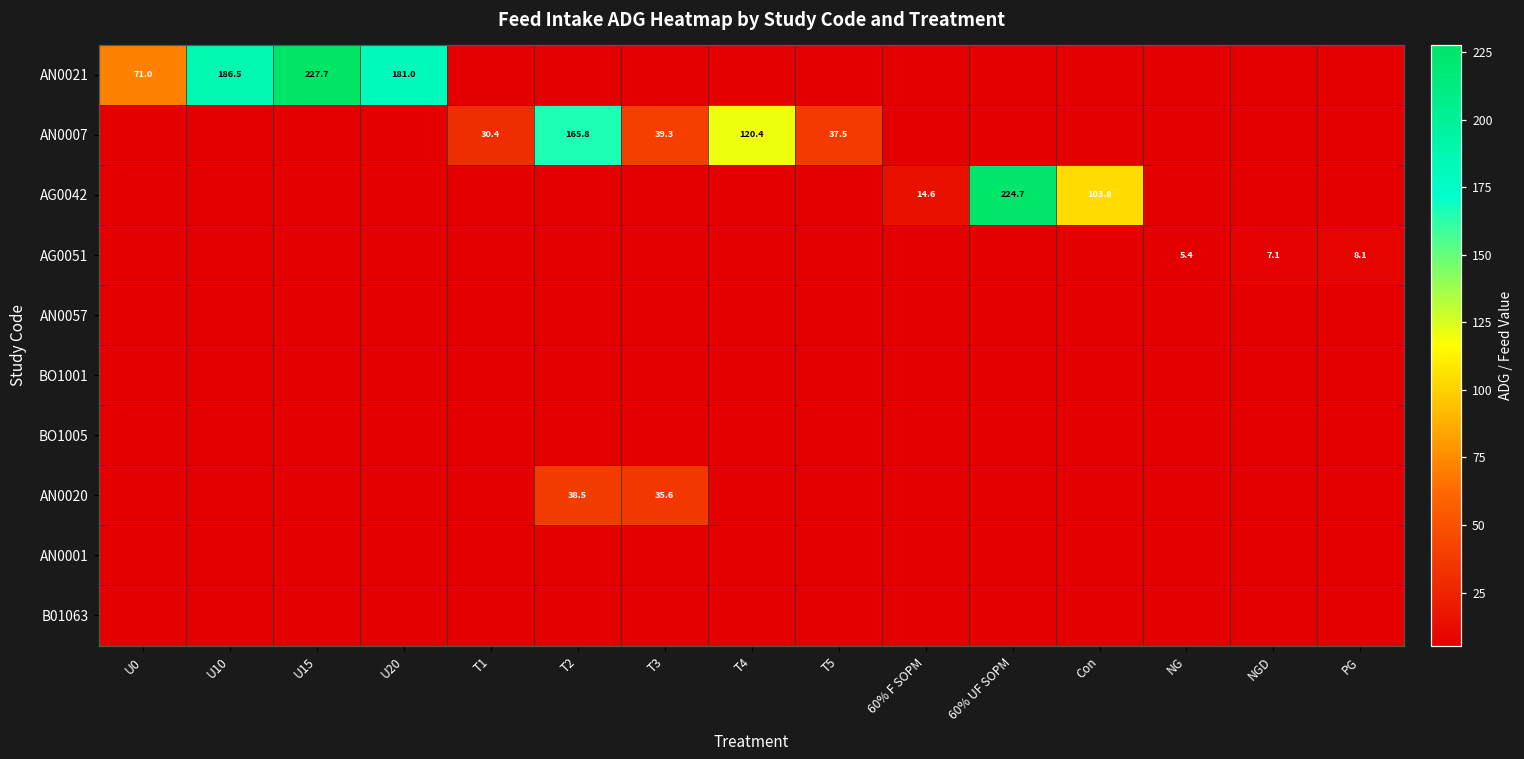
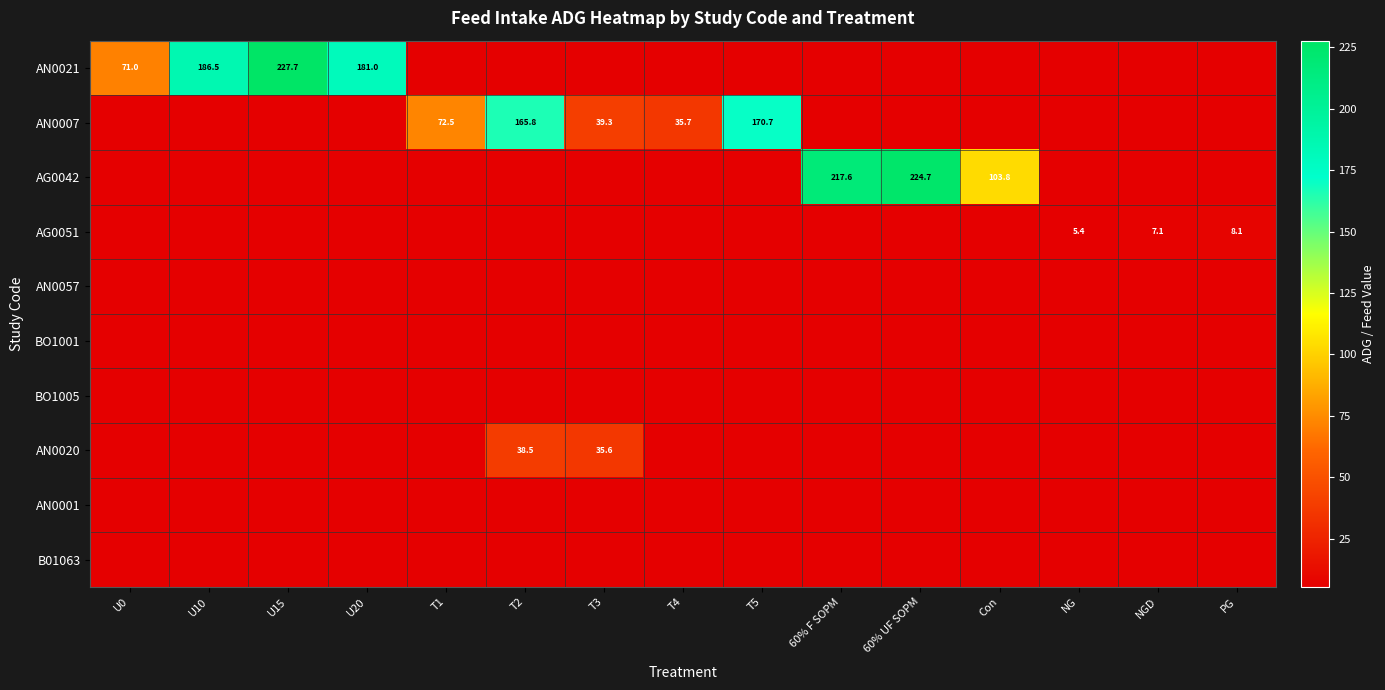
AN0007, T1: 30.4 -> 72.5
AN0007, T4: 120.4 -> 35.7
AN0007, T5: 37.5 -> 170.7
AG0042, 60% F SOPM: 14.6 -> 217.6
